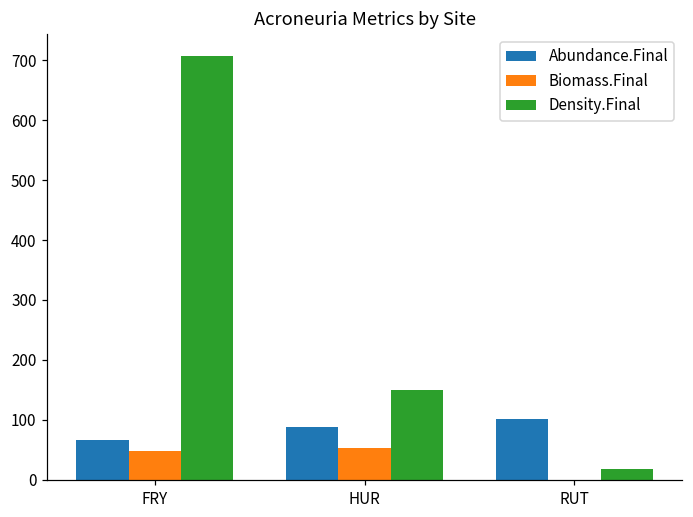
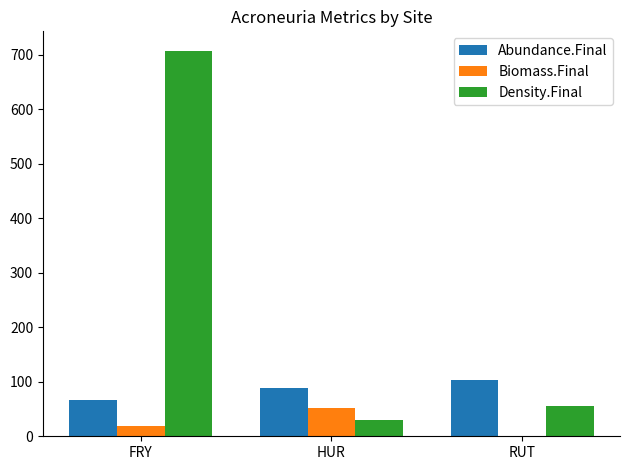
Biomass.Final, FRY: 50 -> 20
Density.Final, HUR: 150 -> 30
Density.Final, RUT: 20 -> 60
